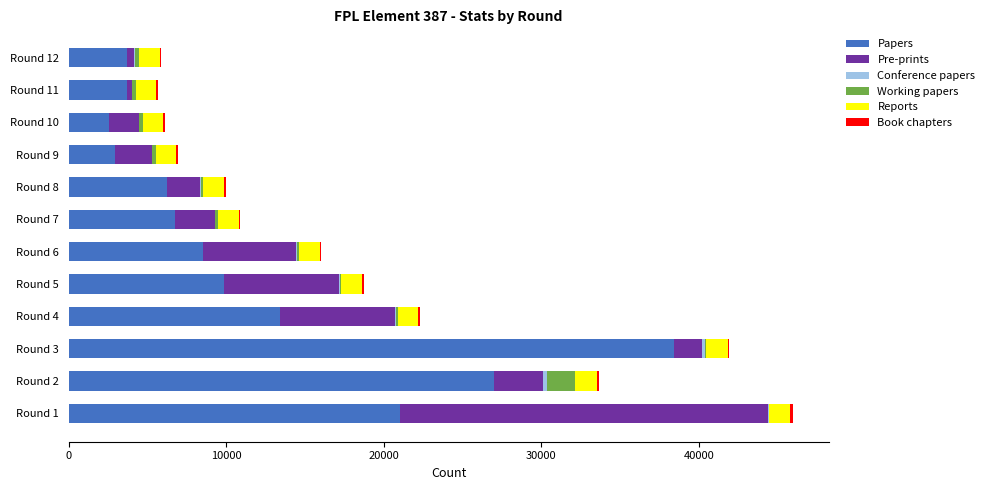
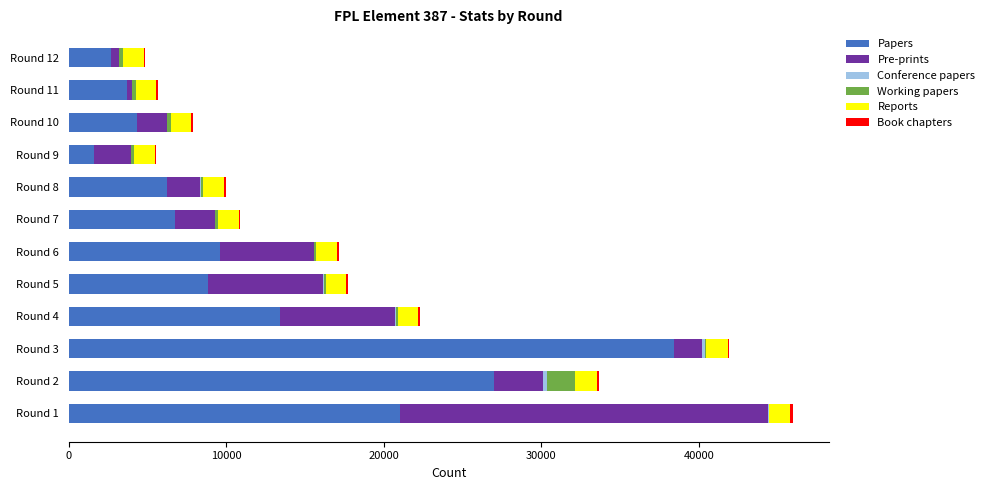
Papers, Round 12: 3700 -> 2700
Papers, Round 10: 2500 -> 4300
Papers, Round 9: 3000 -> 1600
Papers, Round 6: 8500 -> 9600
Papers, Round 5: 9900 -> 8900
